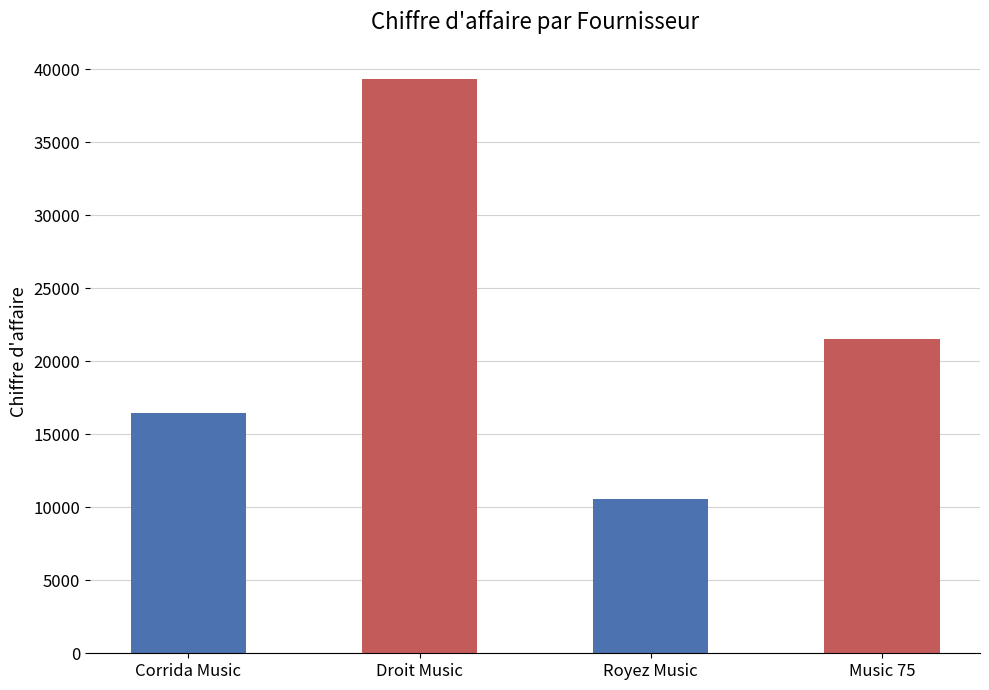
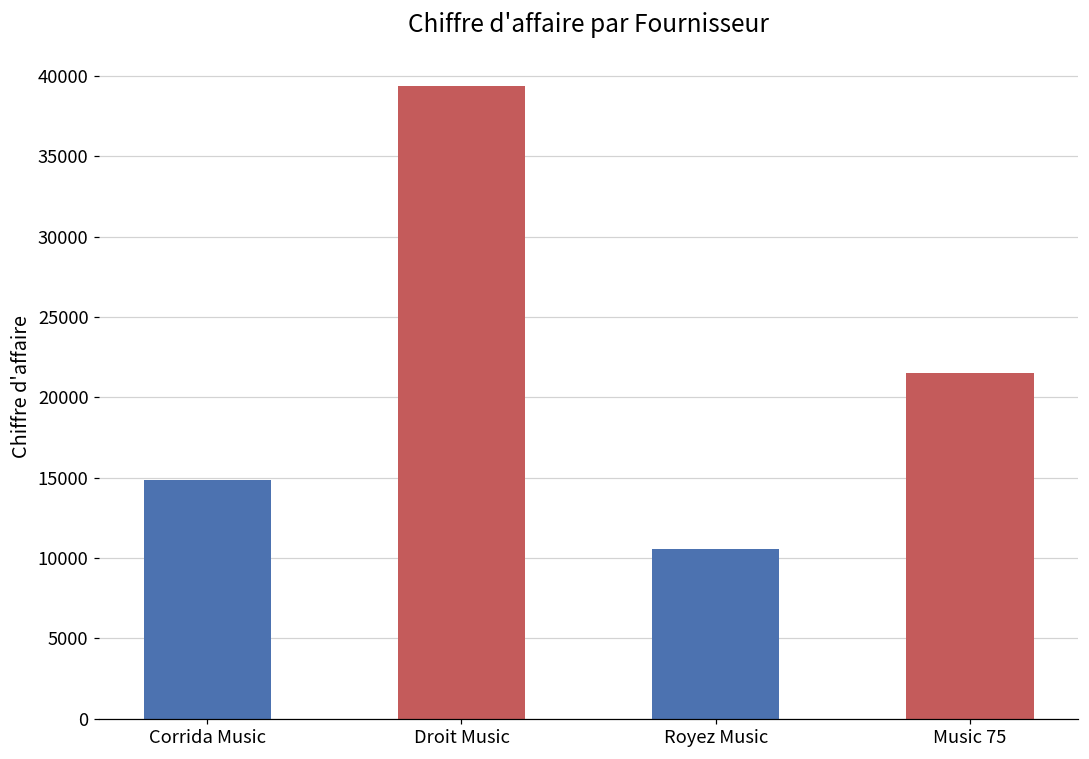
Corrida Music: 16500 -> 14800
